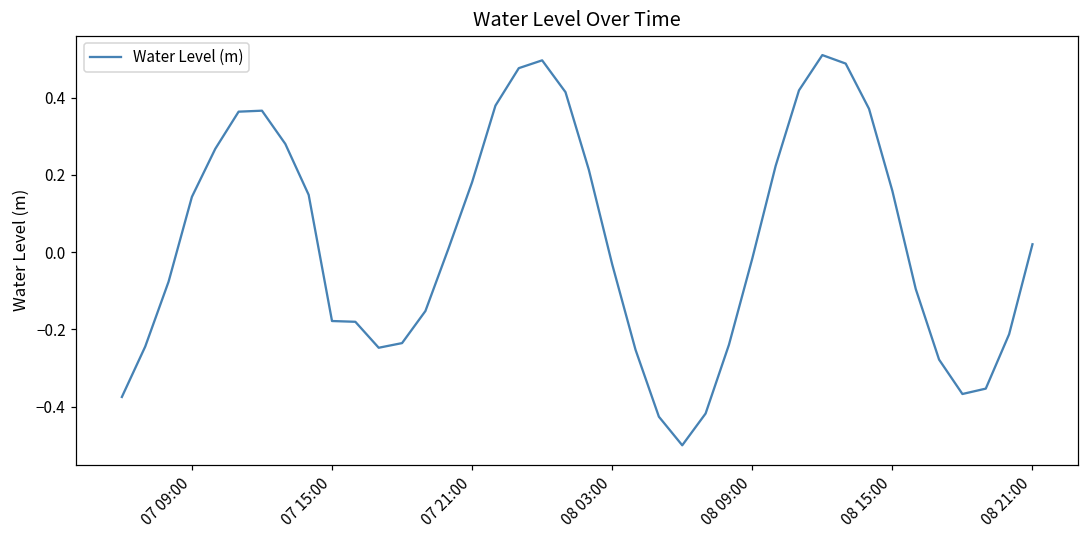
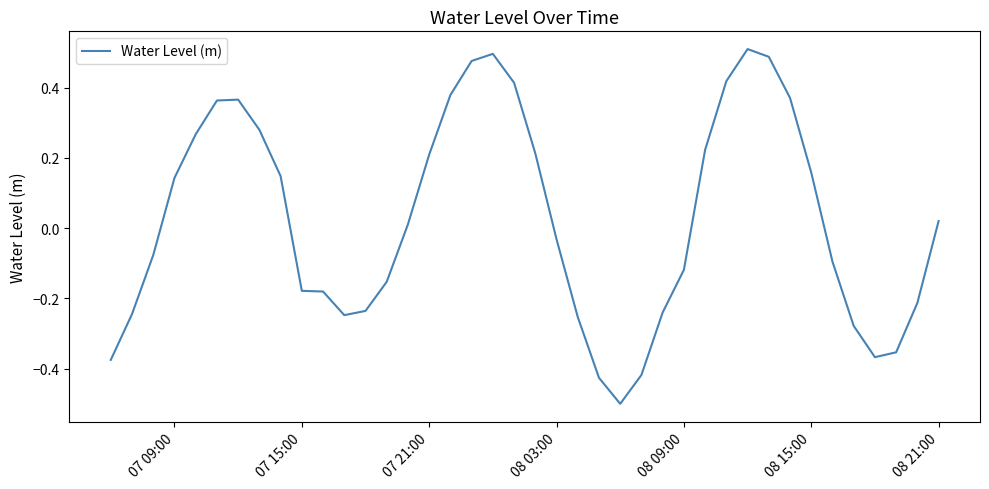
07 21:00: 0.18 -> 0.21
08 09:00: -0.02 -> -0.12
